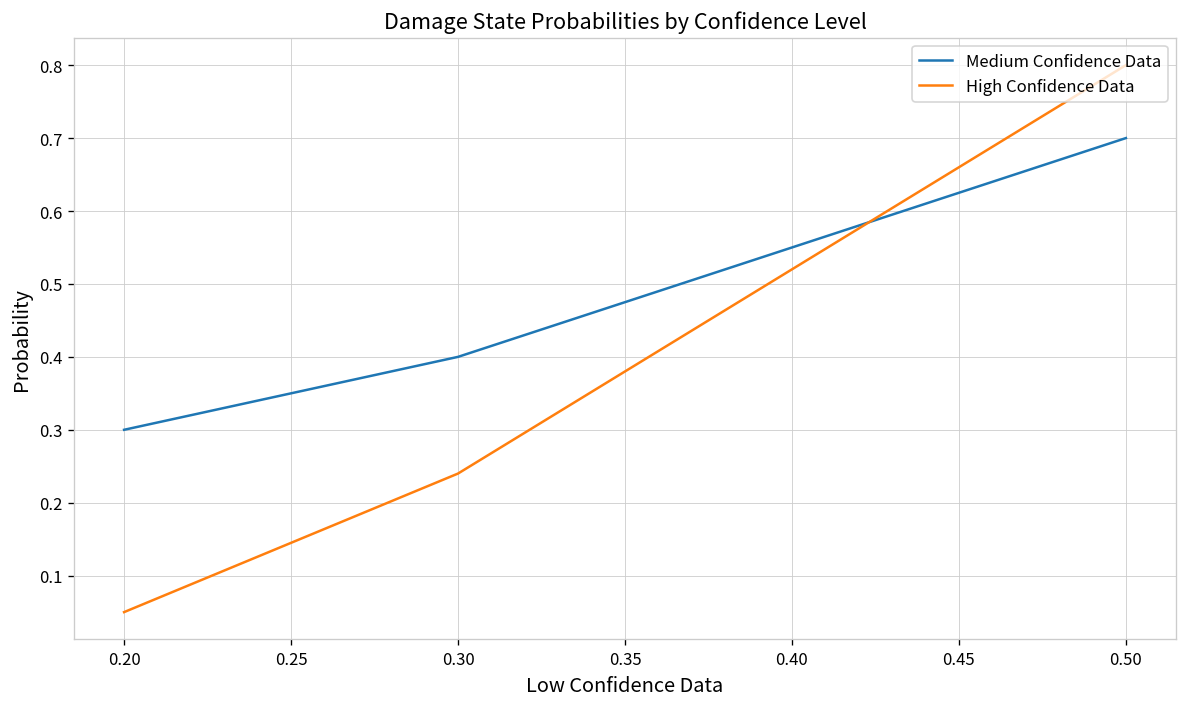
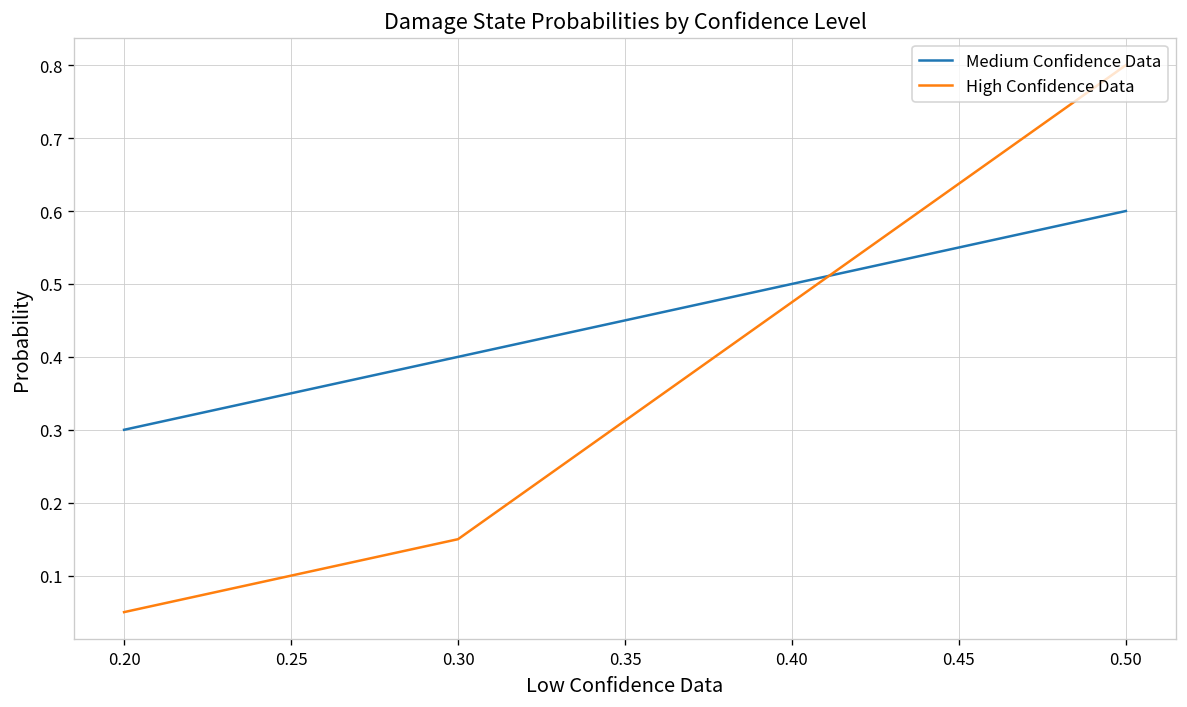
High Confidence Data, 0.30: 0.24 -> 0.15
Medium Confidence Data, 0.50: 0.7 -> 0.6
